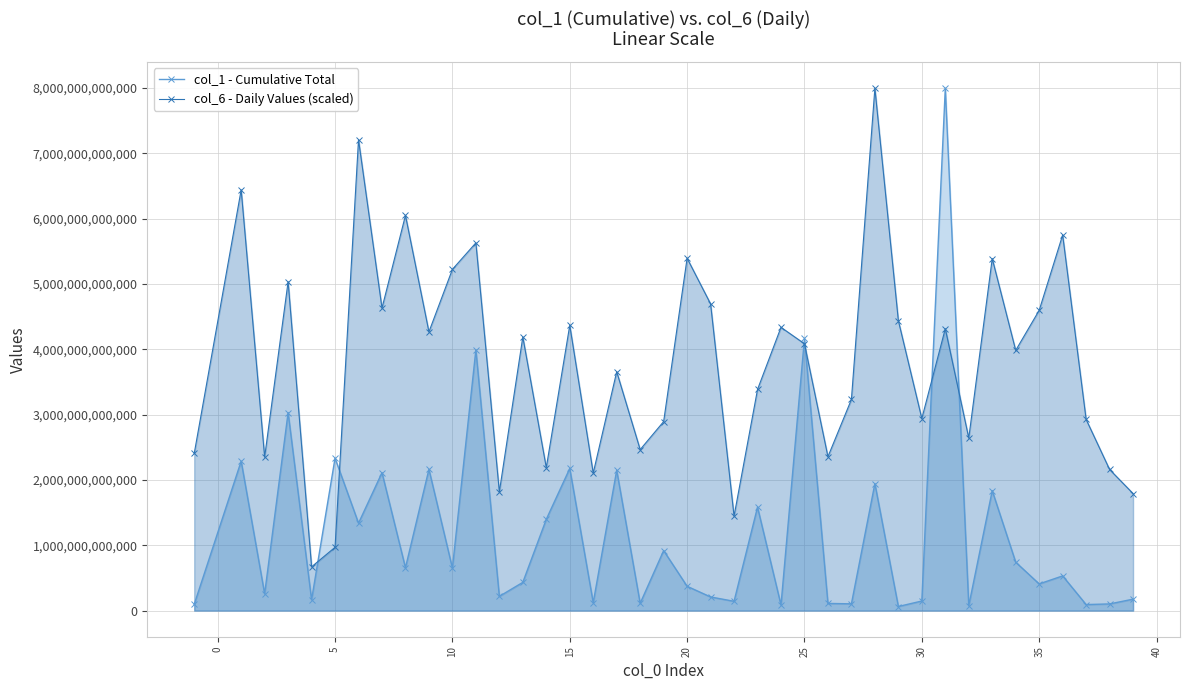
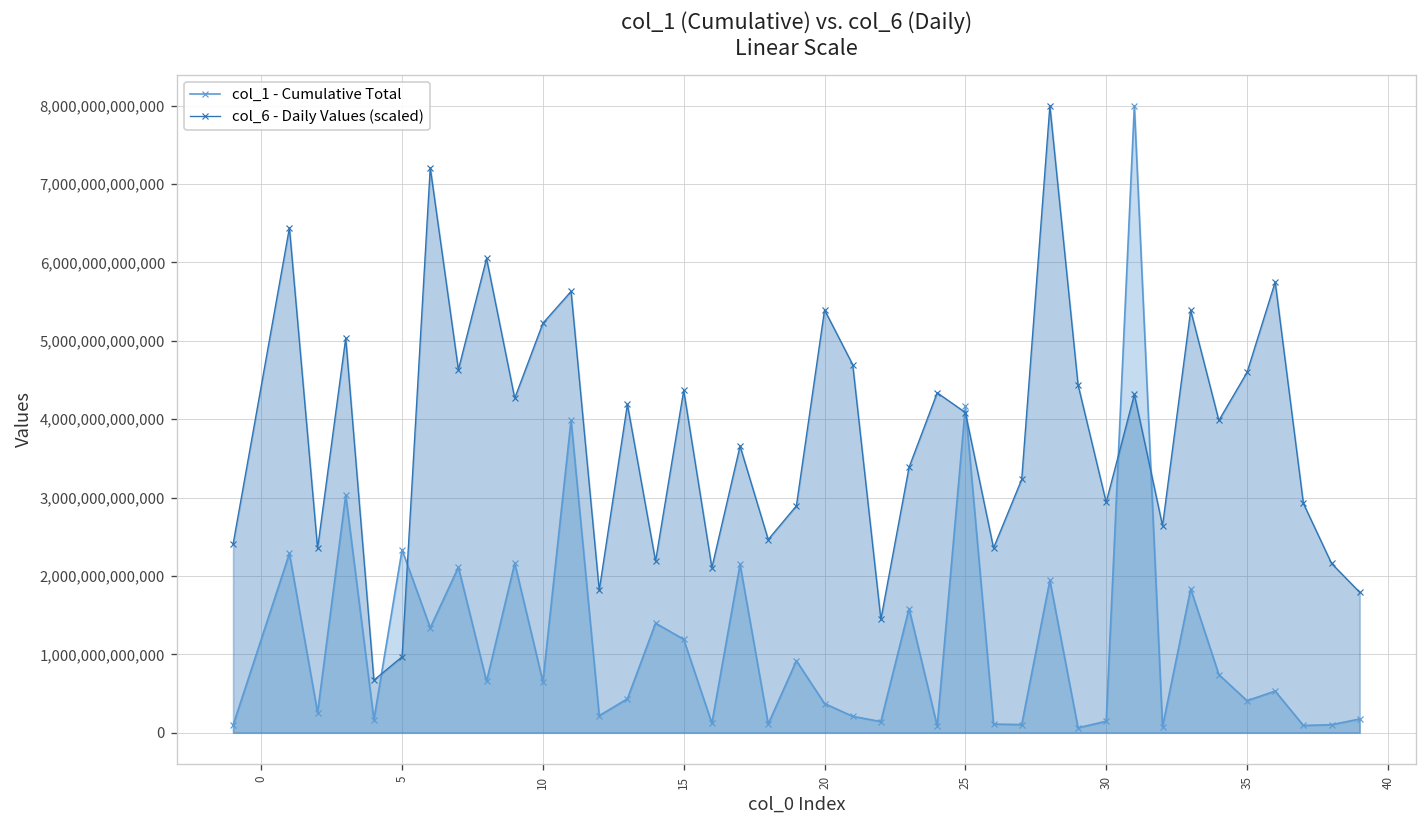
col_1 - Cumulative Total, 15: 2,200,000,000,000 -> 1,200,000,000,000
